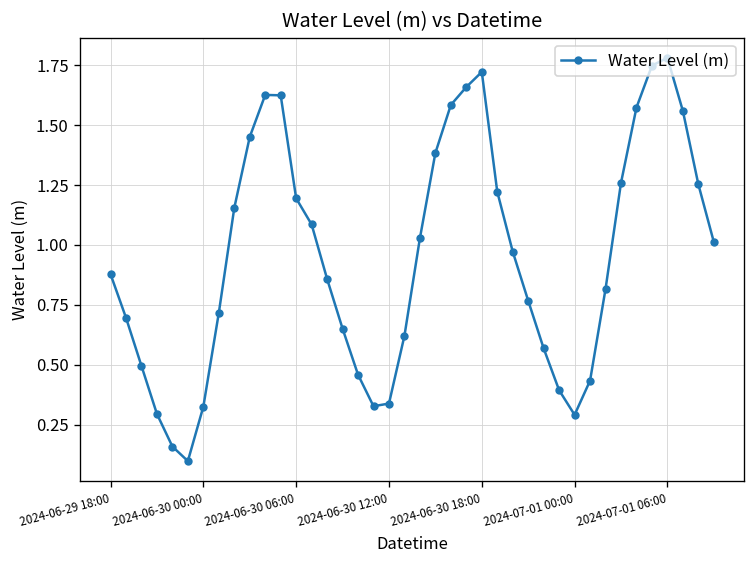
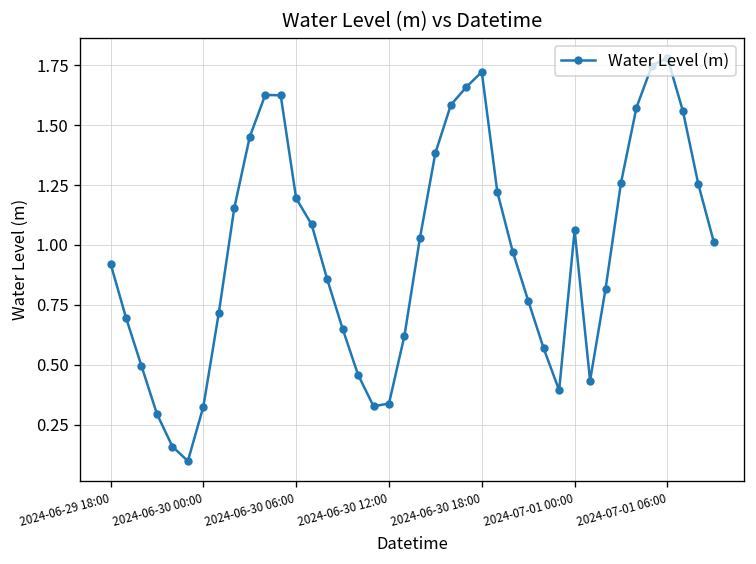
2024-06-29 18:00: 0.88 -> 0.92
2024-07-01 00:00: 0.29 -> 1.06
